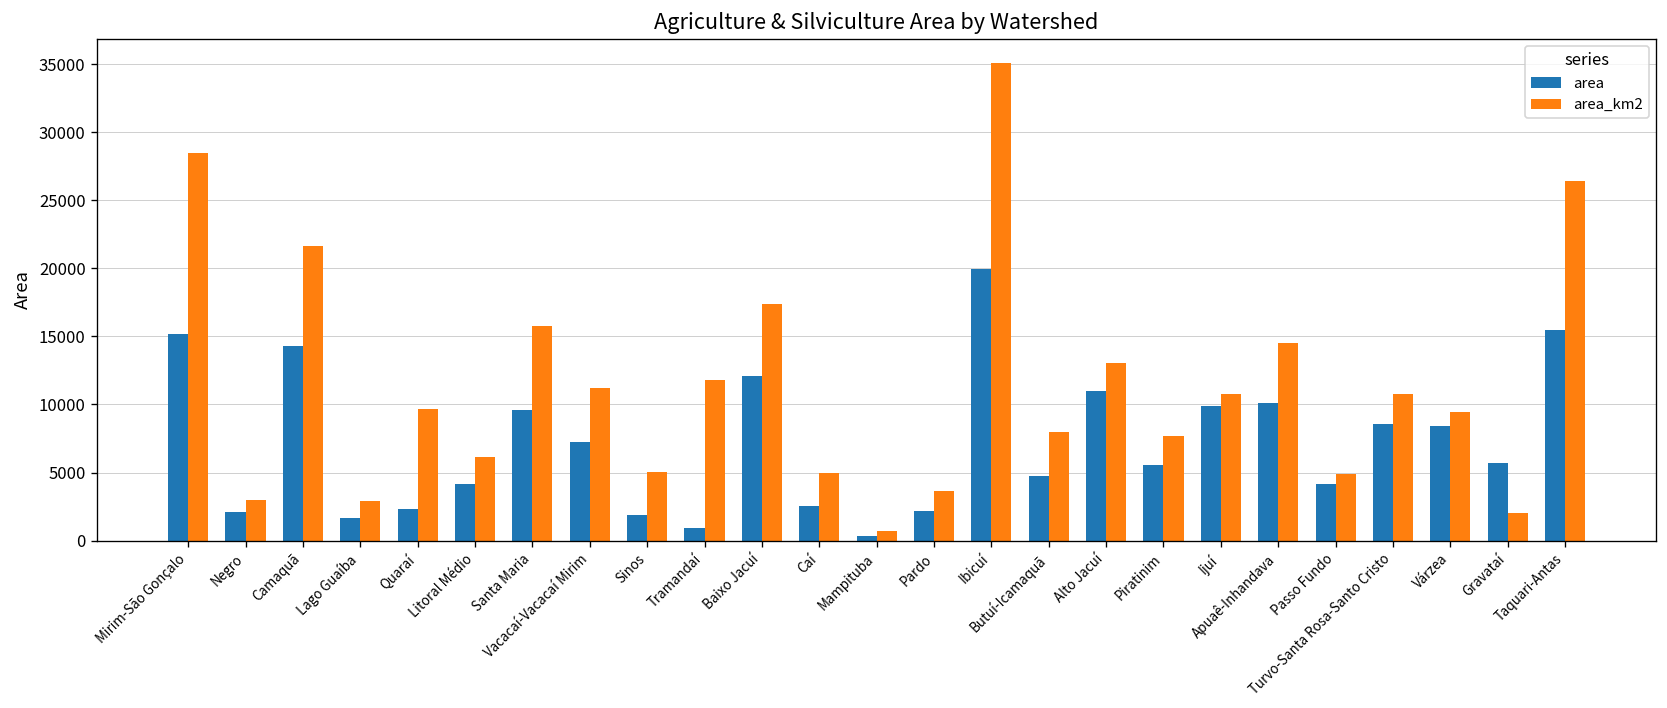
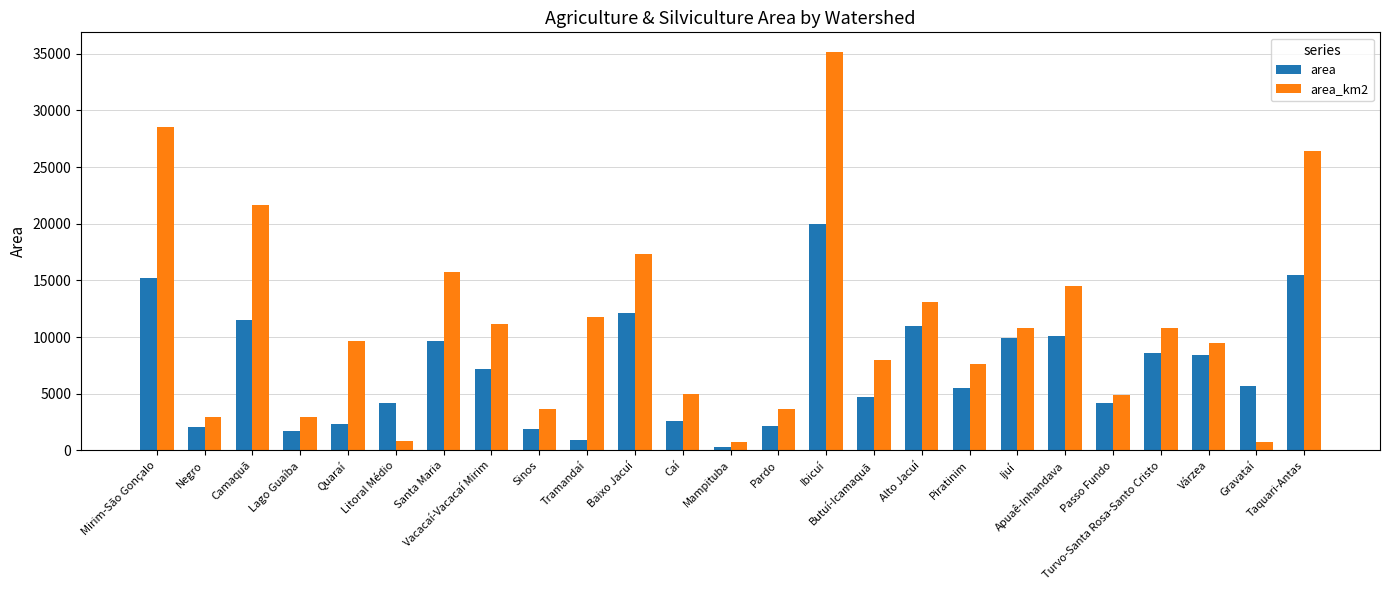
area, Camaquã: 14300 -> 11500
area_km2, Litoral Médio: 6100 -> 900
area_km2, Sinos: 5100 -> 3700
area_km2, Gravataí: 2000 -> 800
